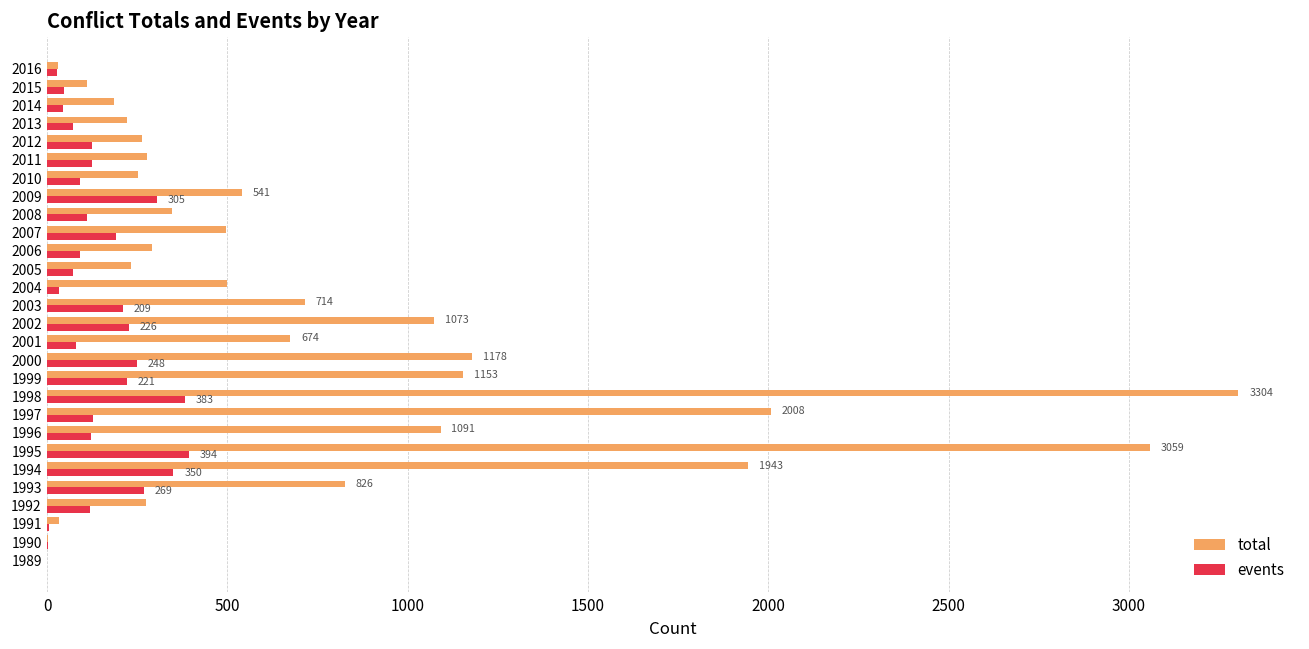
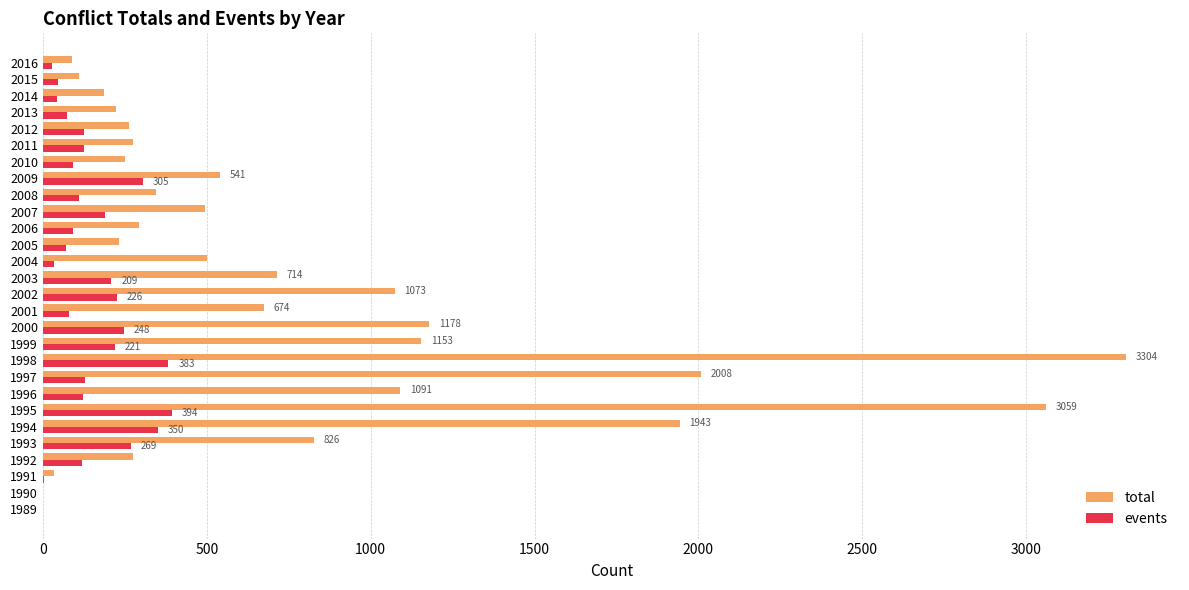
total, 2016: 30 -> 90
